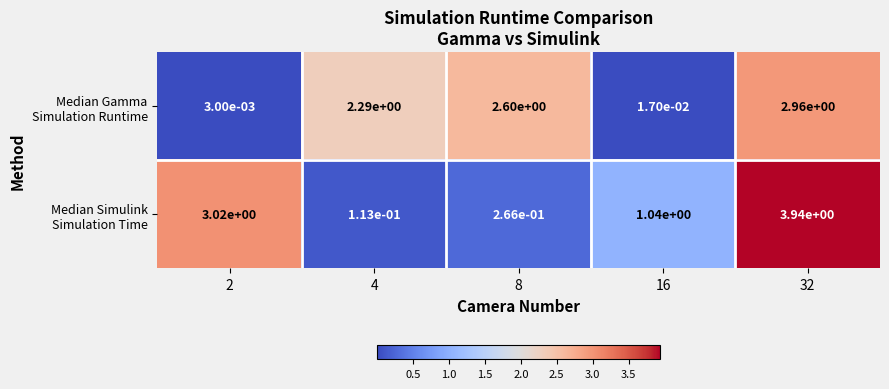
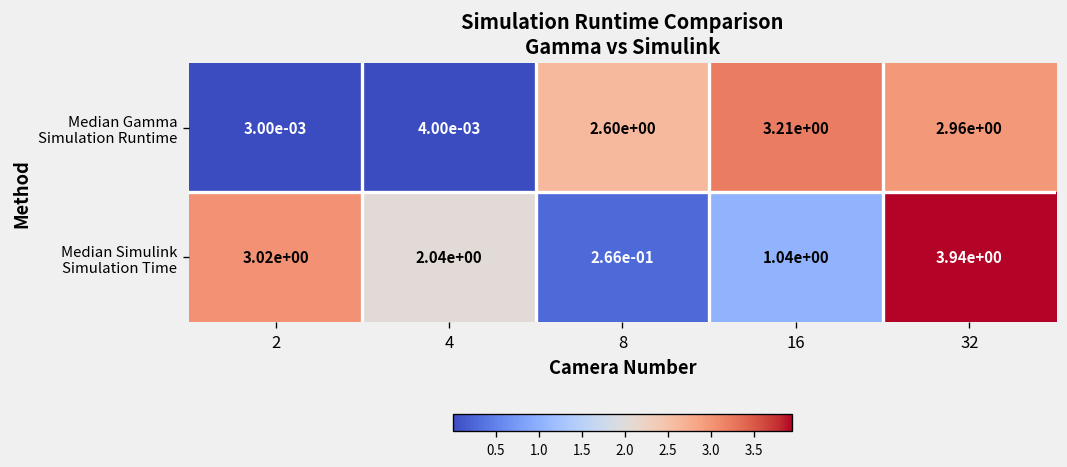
Median Gamma Simulation Runtime, 4: 2.29e+00 -> 4.00e-03
Median Gamma Simulation Runtime, 16: 1.70e-02 -> 3.21e+00
Median Simulink Simulation Time, 4: 1.13e-01 -> 2.04e+00
